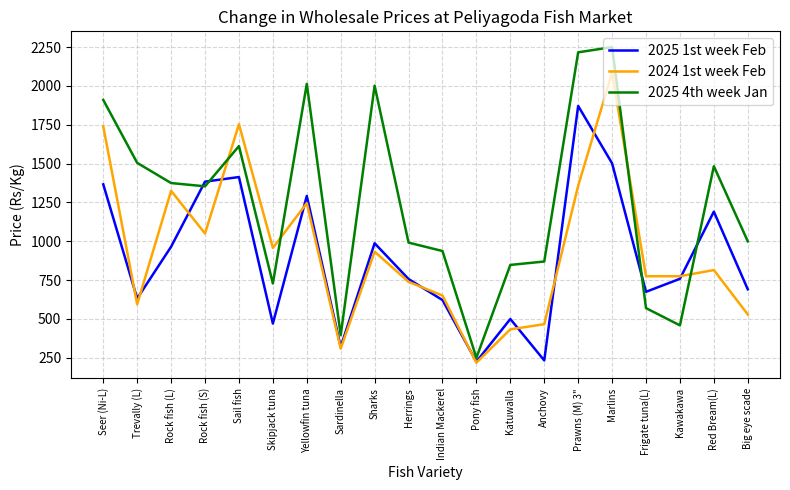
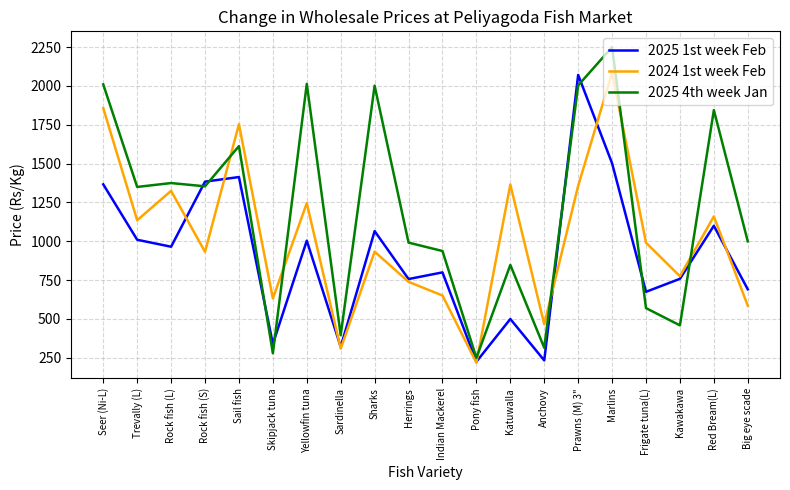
2024 1st week Feb, Seer (Ni-L): 1740 -> 1860
2025 4th week Jan, Seer (Ni-L): 1910 -> 2010
2025 1st week Feb, Trevally (L): 630 -> 1010
2024 1st week Feb, Trevally (L): 590 -> 1140
2025 4th week Jan, Trevally (L): 1510 -> 1350
2024 1st week Feb, Rock fish (S): 1050 -> 930
2025 1st week Feb, Skipjack tuna: 470 -> 340
2024 1st week Feb, Skipjack tuna: 960 -> 630
2025 4th week Jan, Skipjack tuna: 730 -> 280
2025 1st week Feb, Yellowfin tuna: 1290 -> 1000
2025 1st week Feb, Sharks: 990 -> 1070
2025 1st week Feb, Indian Mackerel: 620 -> 800
2024 1st week Feb, Katuwalla: 430 -> 1370
2025 4th week Jan, Anchovy: 870 -> 320
2025 1st week Feb, Prawns (M) 3": 1870 -> 2070
2025 4th week Jan, Prawns (M) 3": 2220 -> 2000
2024 1st week Feb, Frigate tuna(L): 780 -> 990
2025 1st week Feb, Red Bream(L): 1190 -> 1100
2024 1st week Feb, Red Bream(L): 820 -> 1160
2025 4th week Jan, Red Bream(L): 1480 -> 1840
2024 1st week Feb, Big eye scade: 530 -> 590
